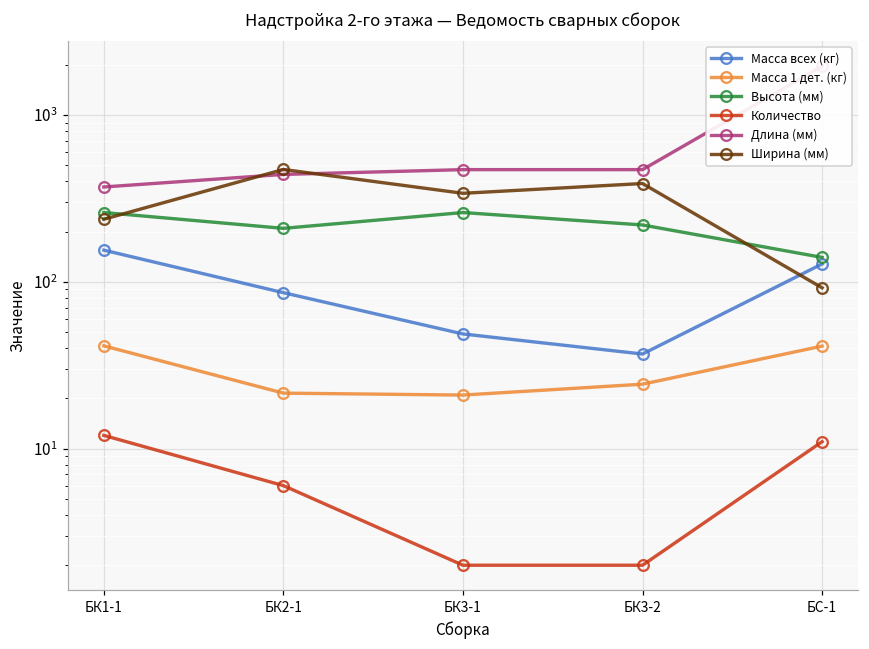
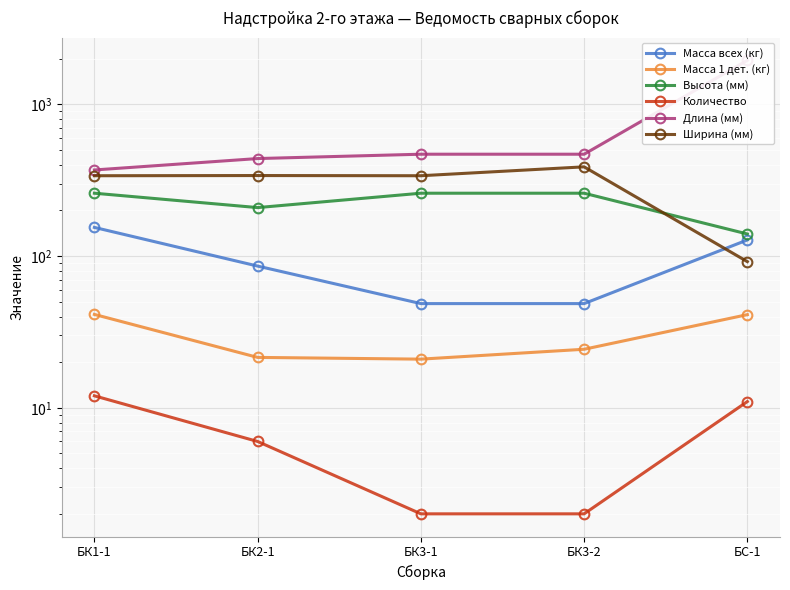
Ширина (мм), БК1-1: 240 -> 340
Ширина (мм), БК2-1: 470 -> 340
Масса всех (кг), БК3-2: 37 -> 49
Высота (мм), БК3-2: 220 -> 260
